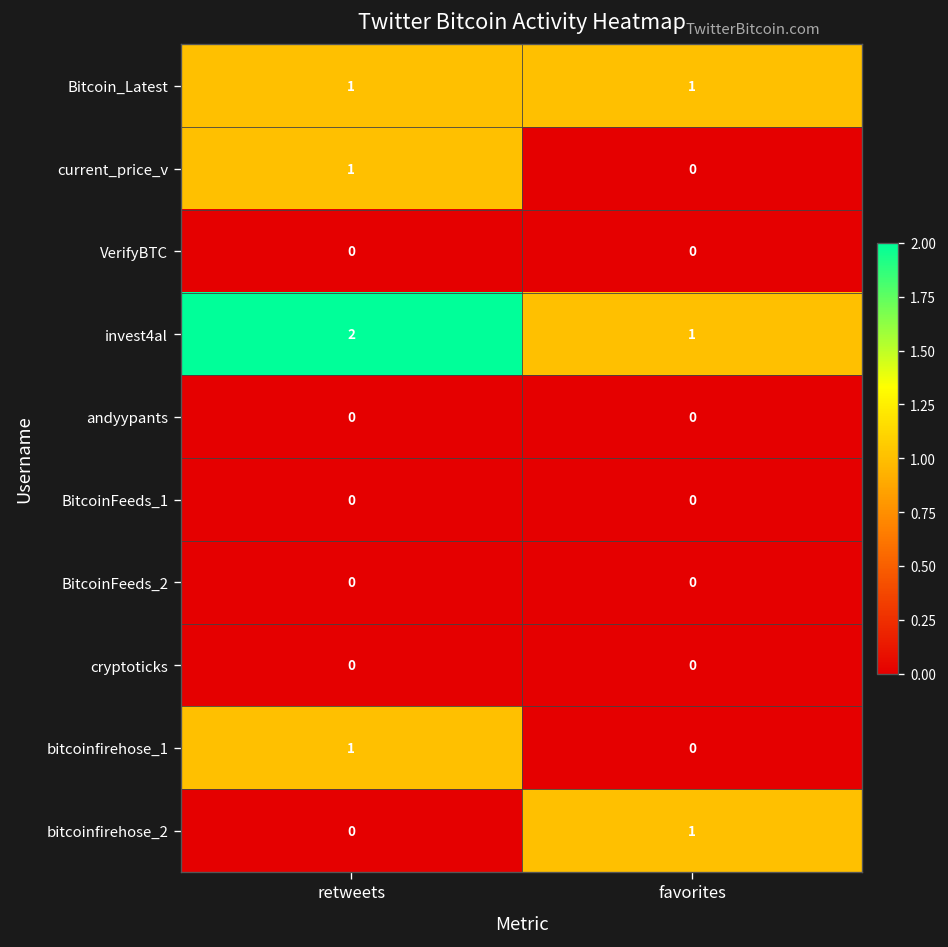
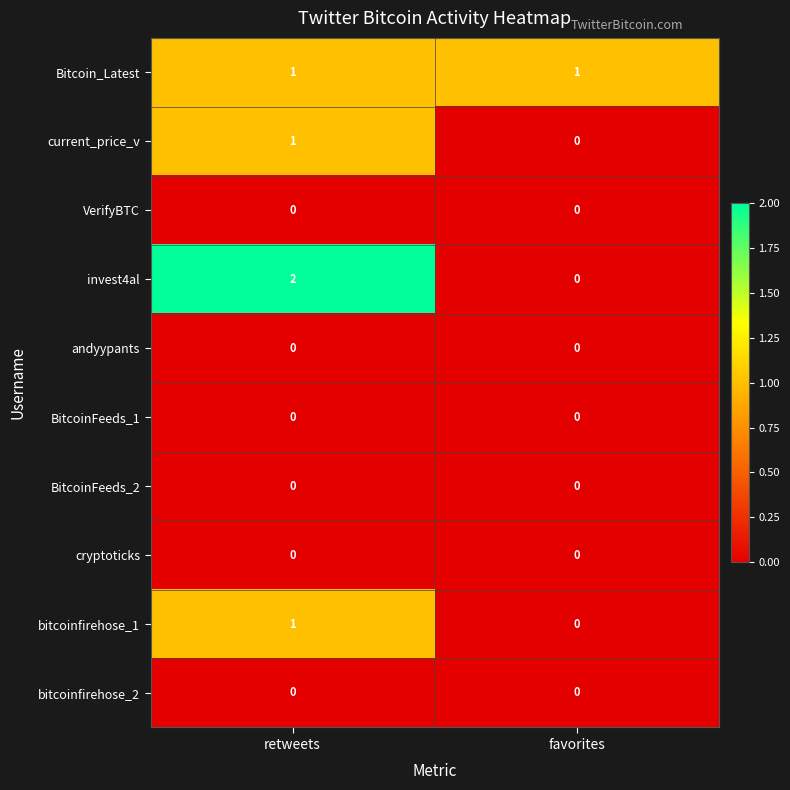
invest4al, favorites: 1 -> 0
bitcoinfirehose_2, favorites: 1 -> 0
